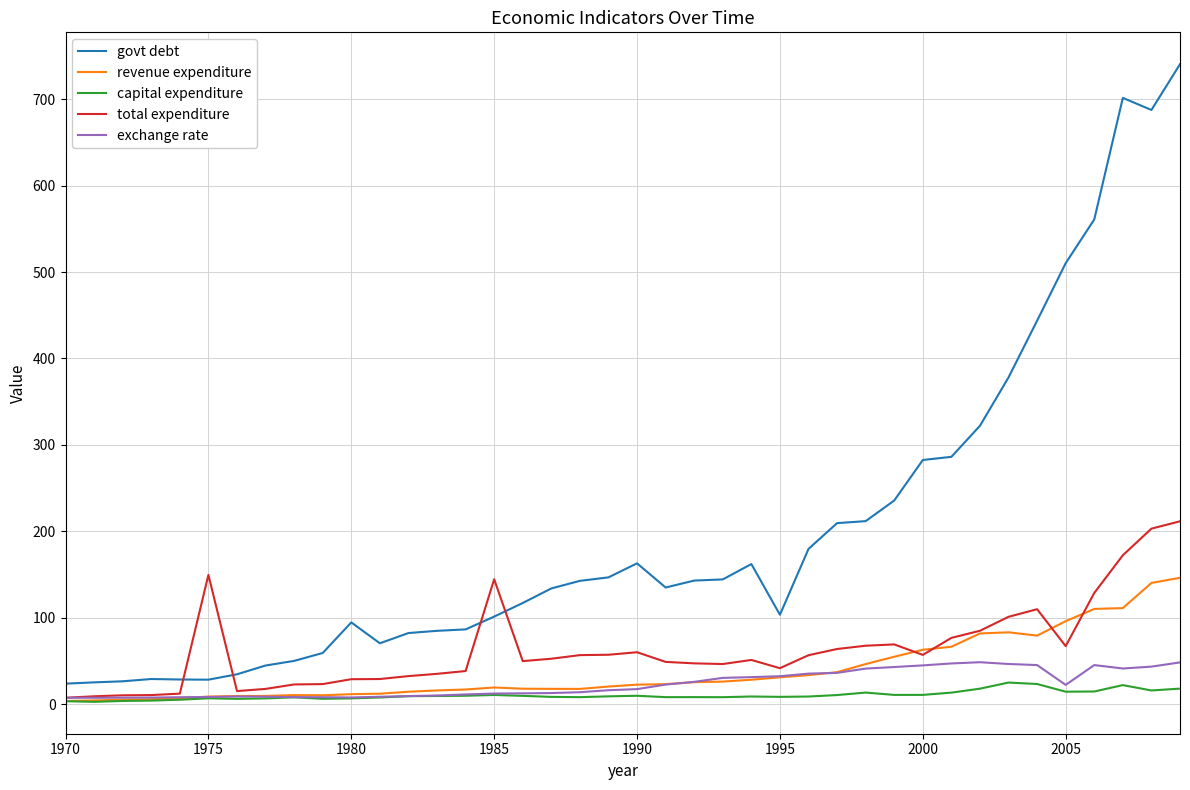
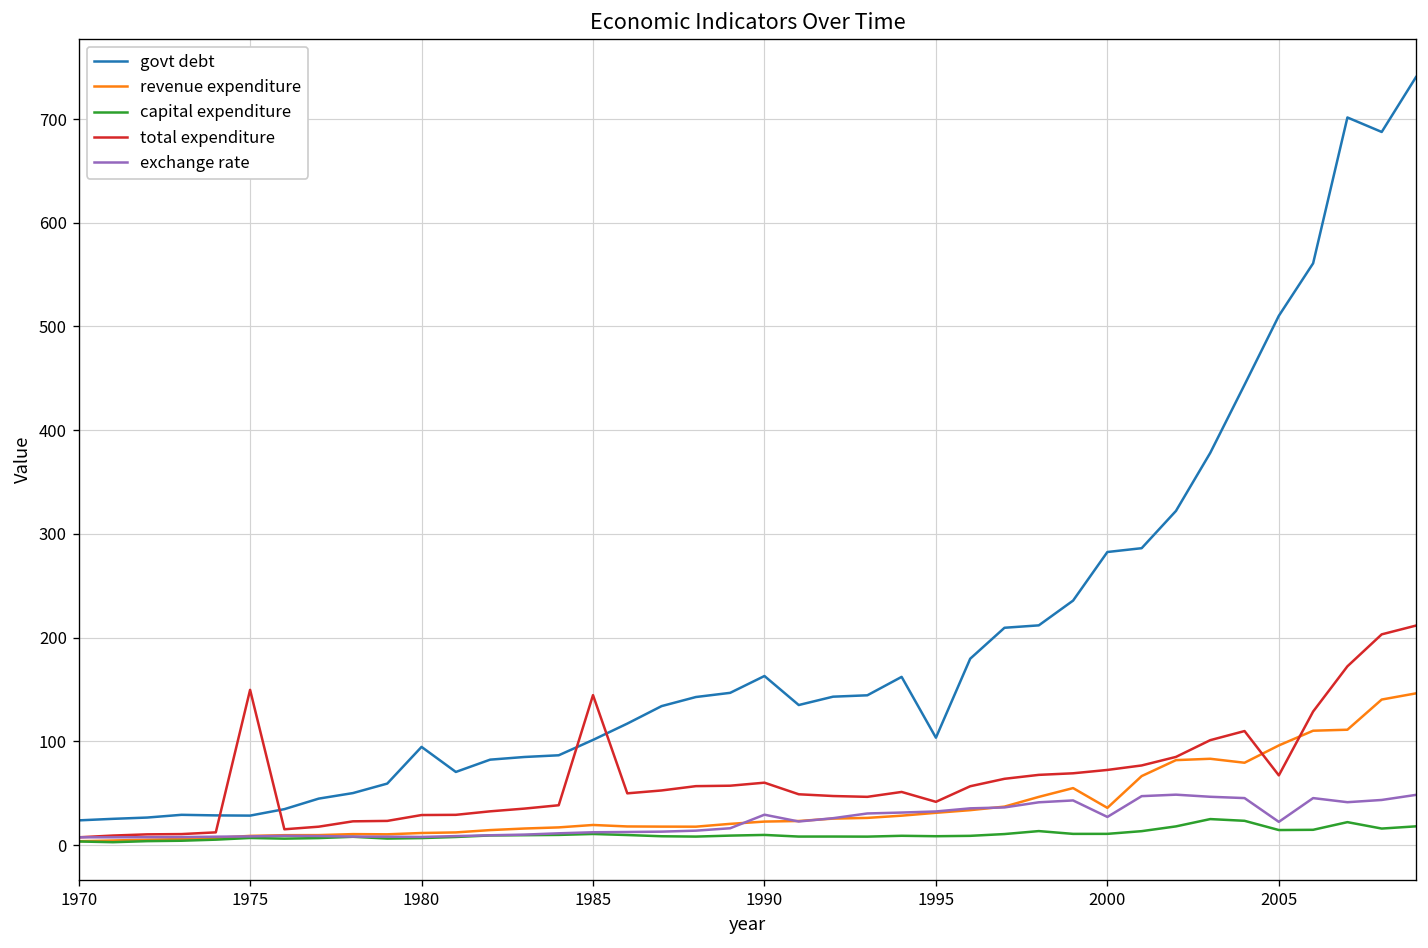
exchange rate, 1990: 20 -> 30
revenue expenditure, 2000: 60 -> 40
total expenditure, 2000: 60 -> 70
exchange rate, 2000: 40 -> 30
